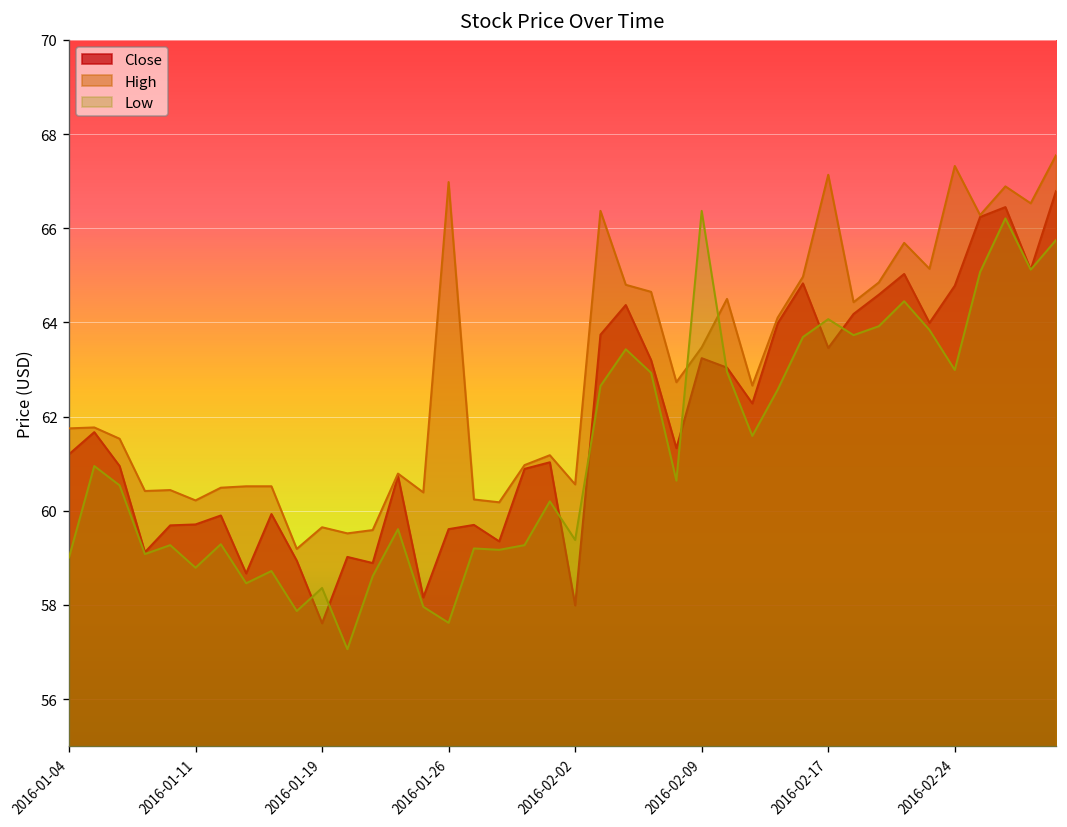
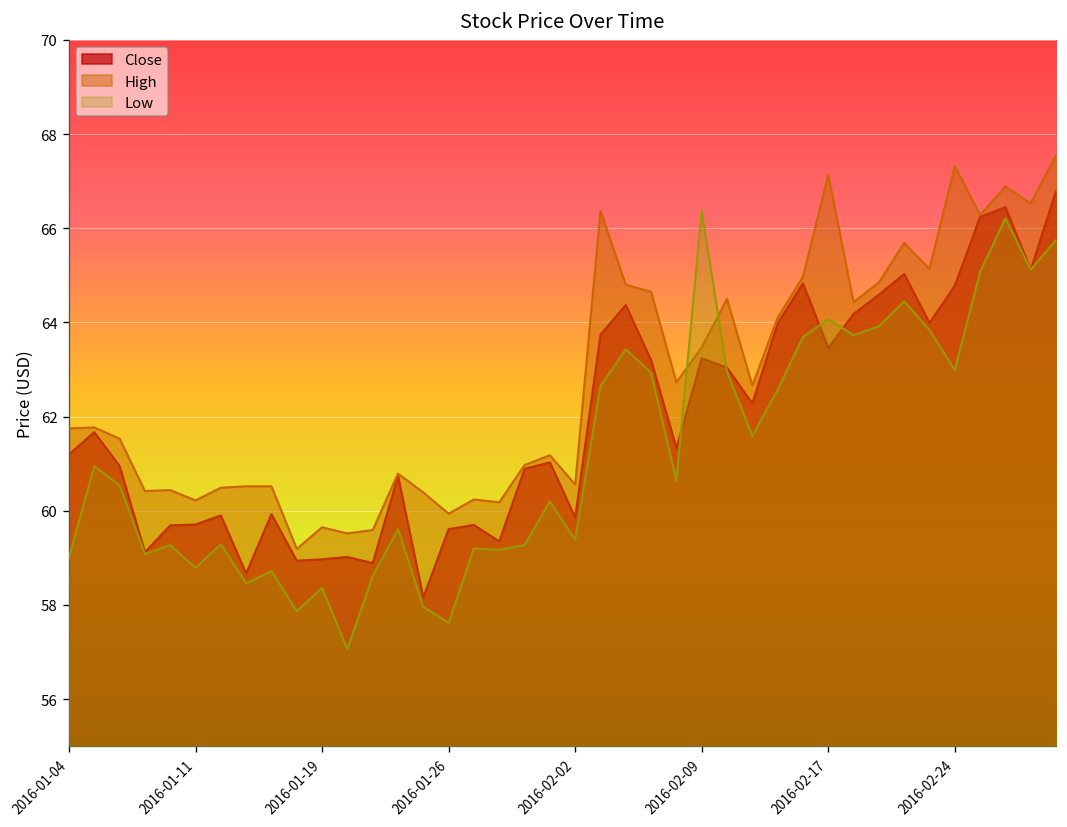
Close, 2016-01-19: 57.6 -> 59.0
High, 2016-01-26: 67.0 -> 59.9
Close, 2016-02-02: 58.0 -> 59.9
